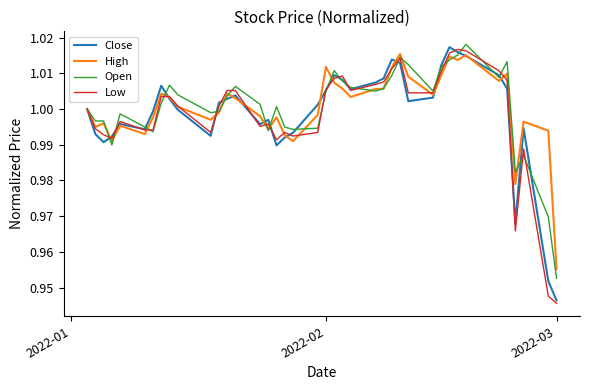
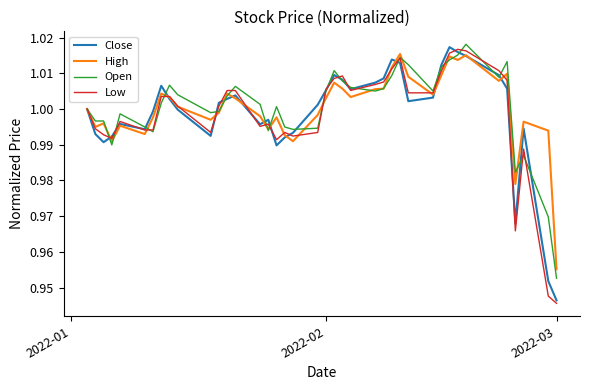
High, 2022-02: 1.012 -> 1.003
